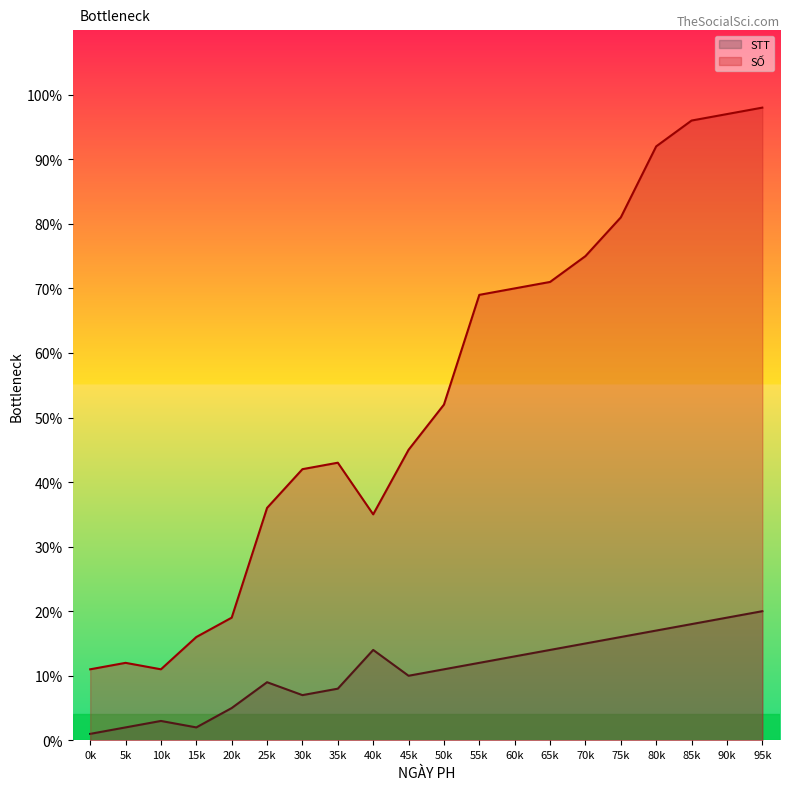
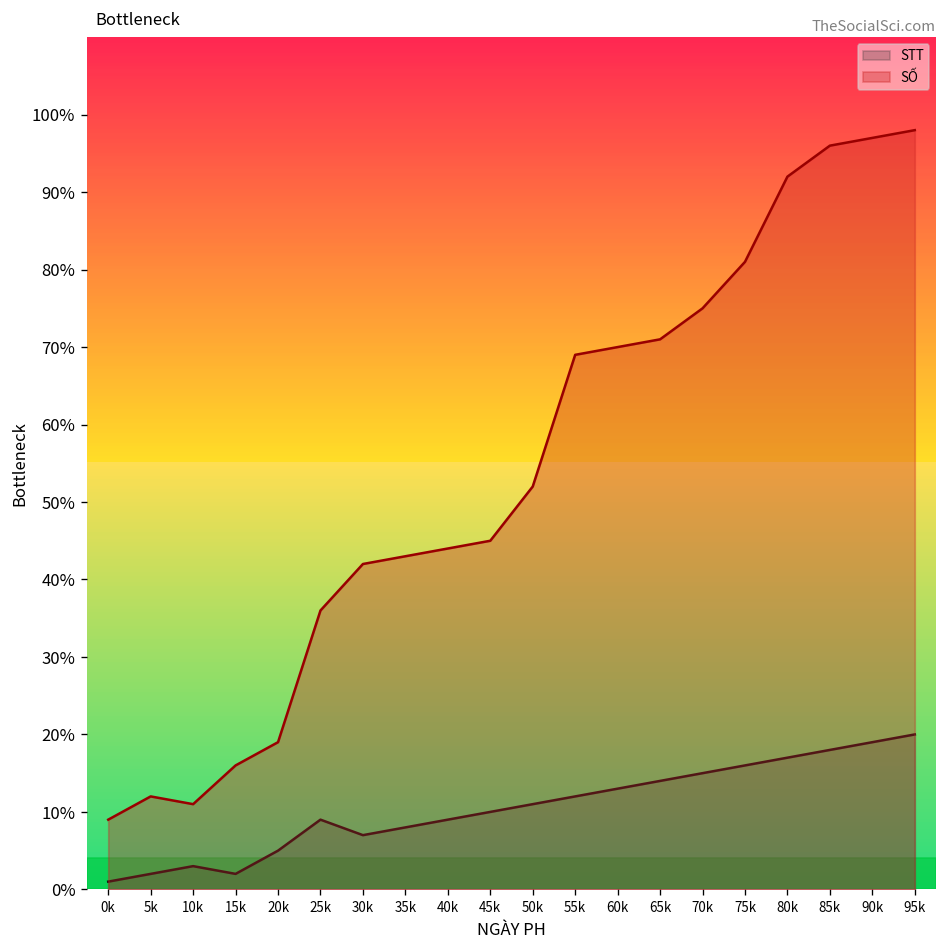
SỐ, 0k: 11% -> 9%
STT, 40k: 14% -> 9%
SỐ, 40k: 35% -> 44%
